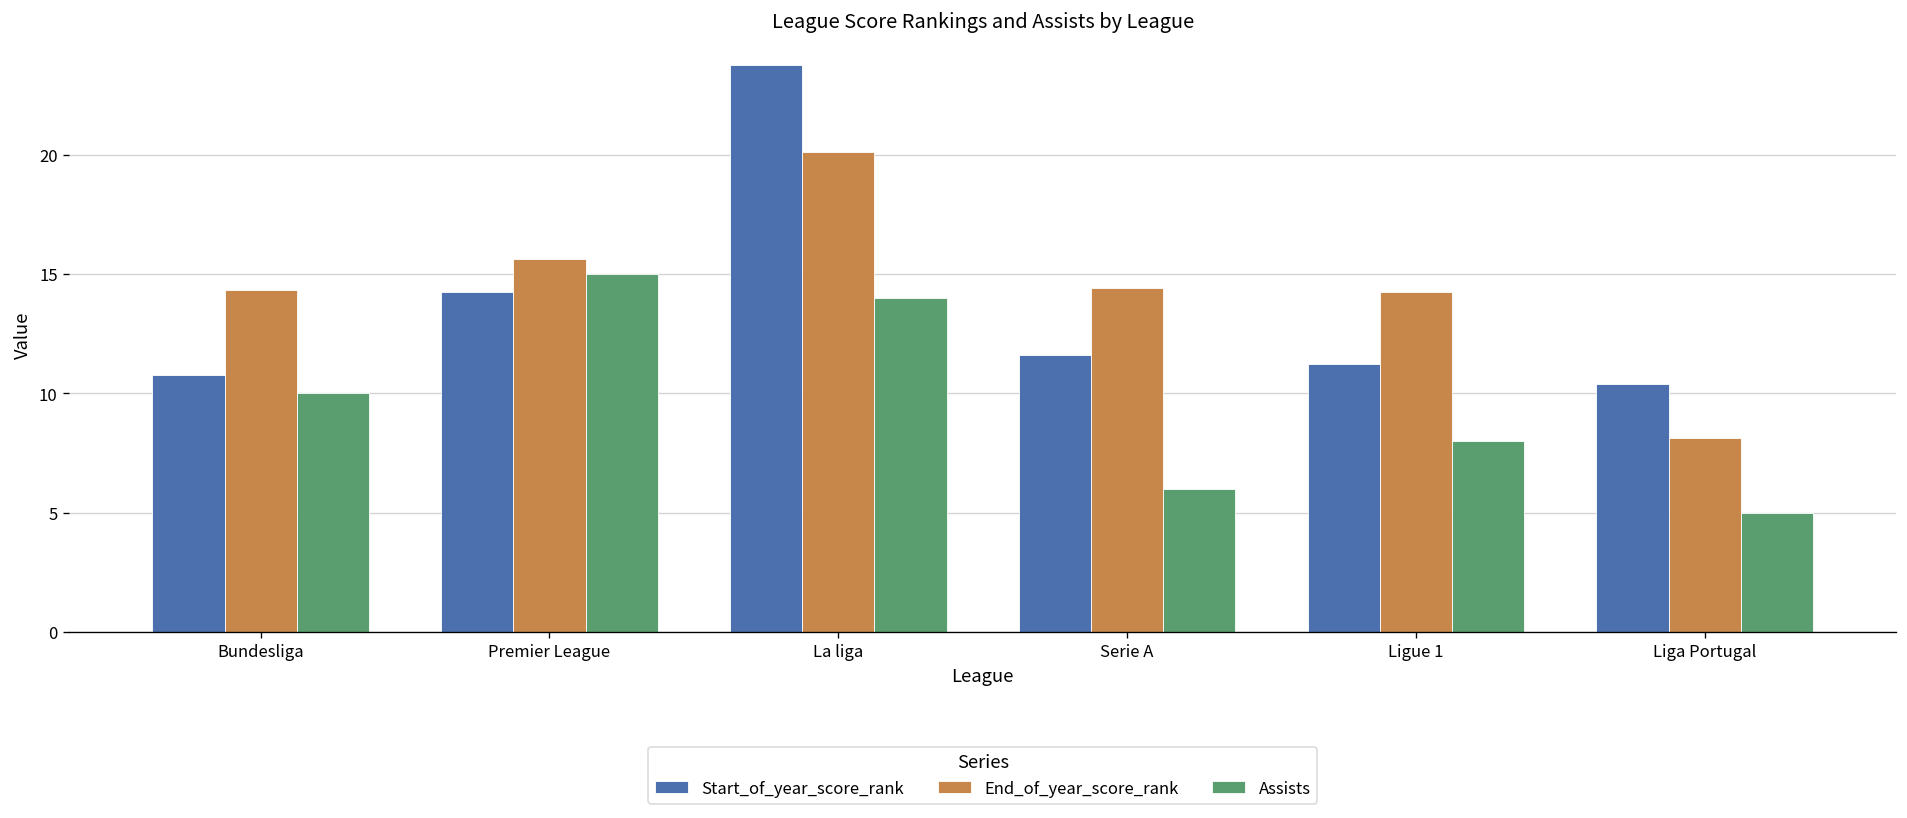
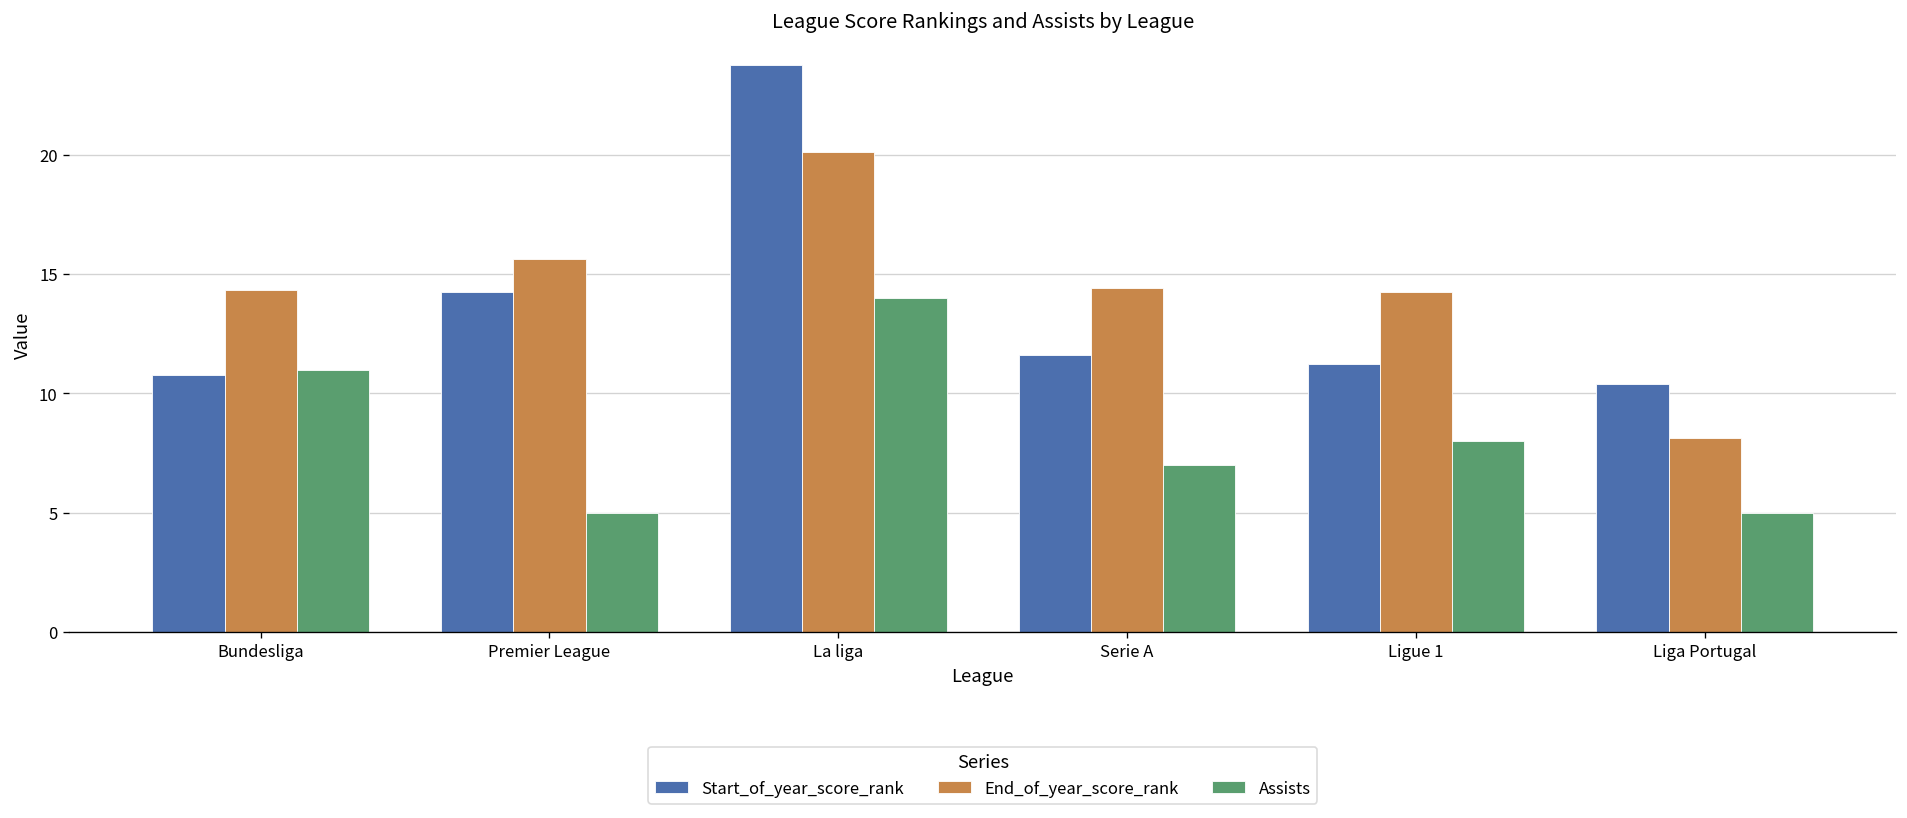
Assists, Bundesliga: 10 -> 11
Assists, Premier League: 15 -> 5
Assists, Serie A: 6 -> 7
